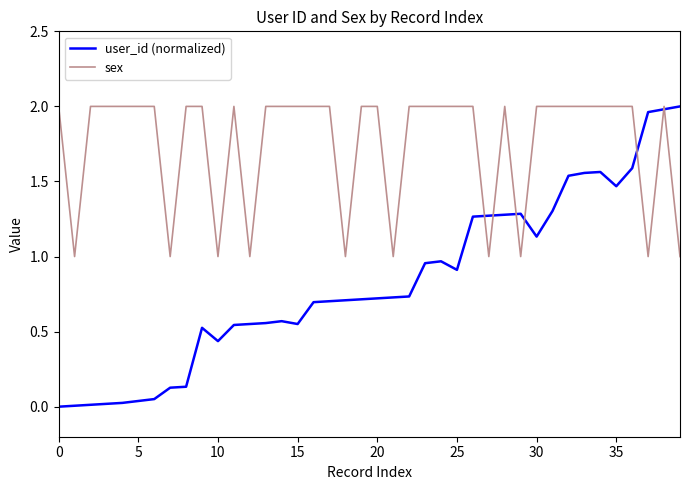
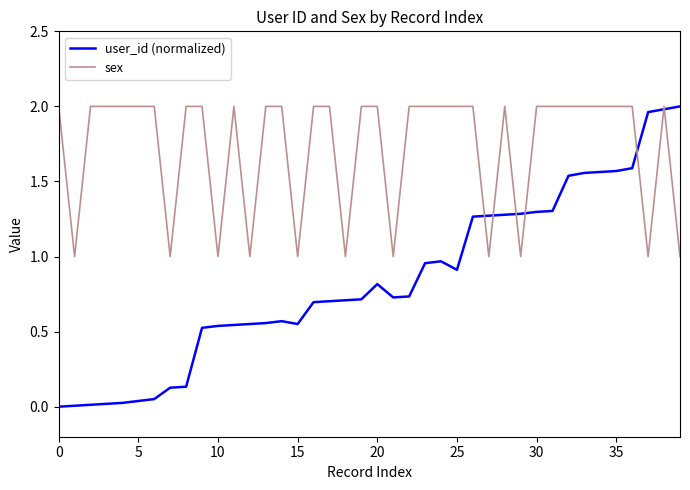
user_id (normalized), 10: 0.44 -> 0.54
sex, 15: 2 -> 1
user_id (normalized), 20: 0.72 -> 0.82
user_id (normalized), 30: 1.13 -> 1.30
user_id (normalized), 35: 1.47 -> 1.57
